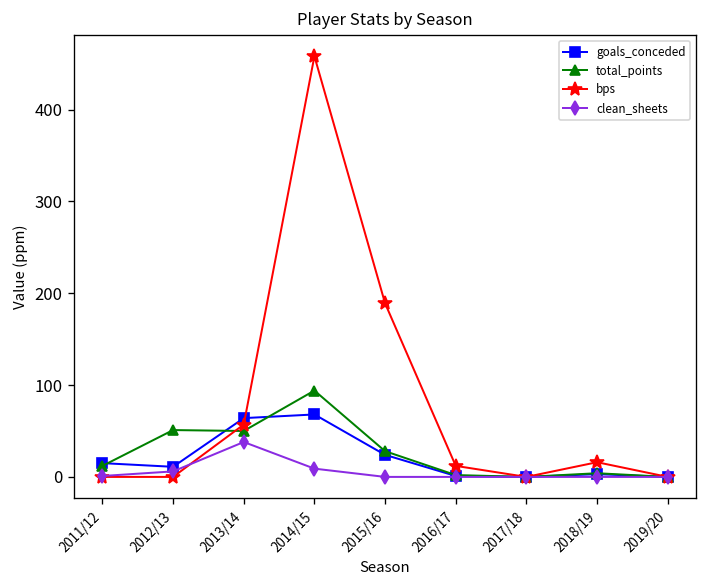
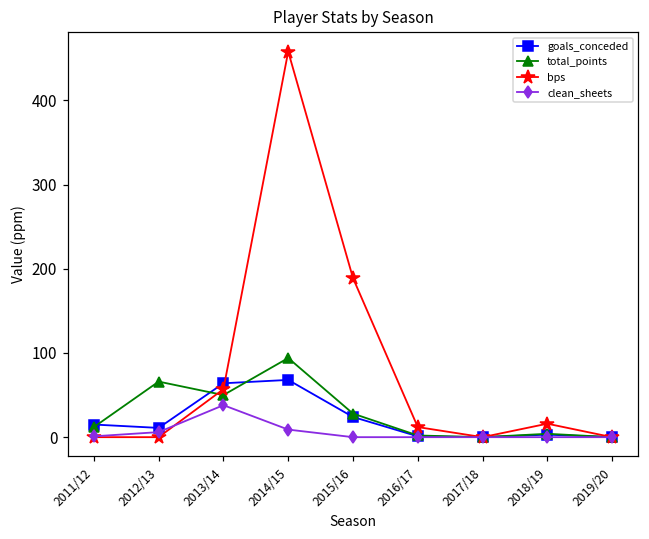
total_points, 2012/13: 50 -> 70
